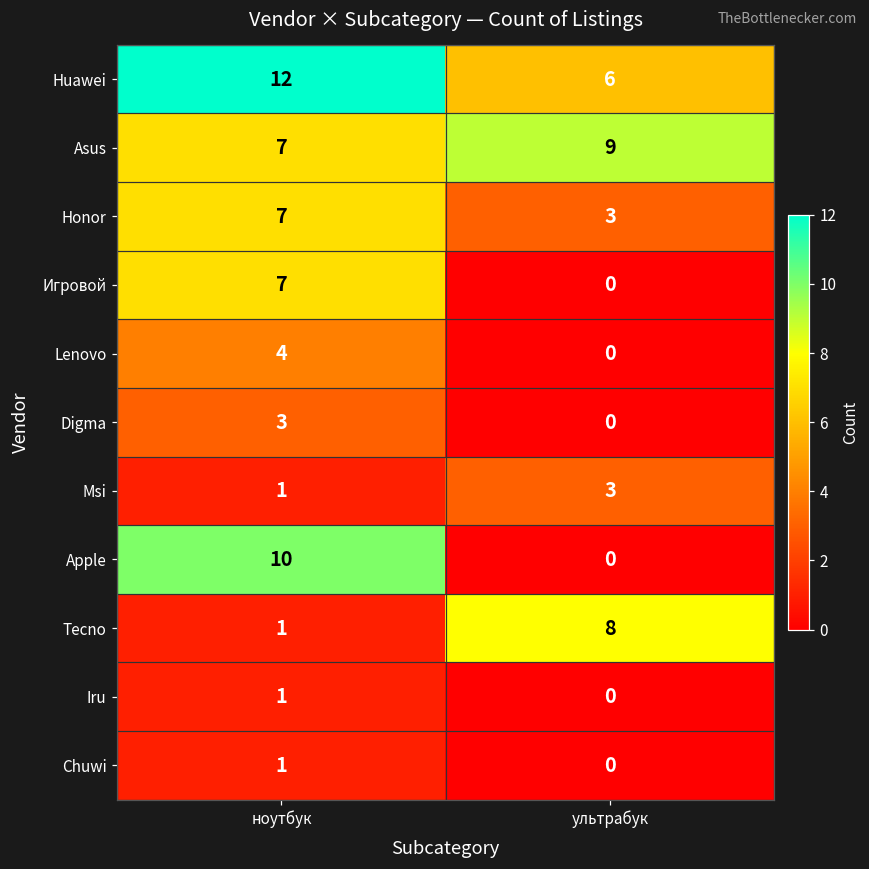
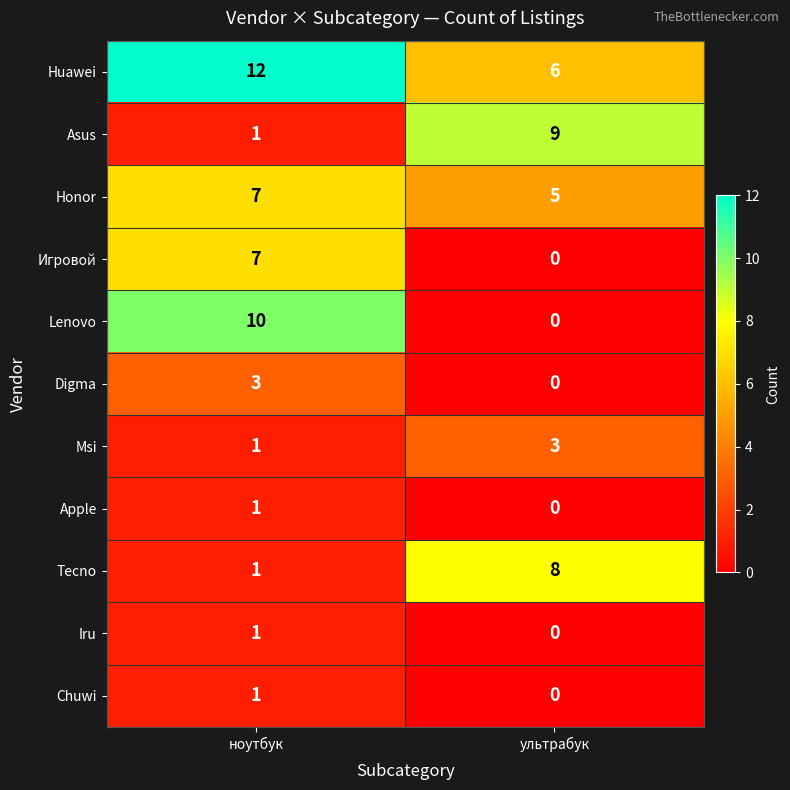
Asus, ноутбук: 7 -> 1
Honor, ультрабук: 3 -> 5
Lenovo, ноутбук: 4 -> 10
Apple, ноутбук: 10 -> 1
